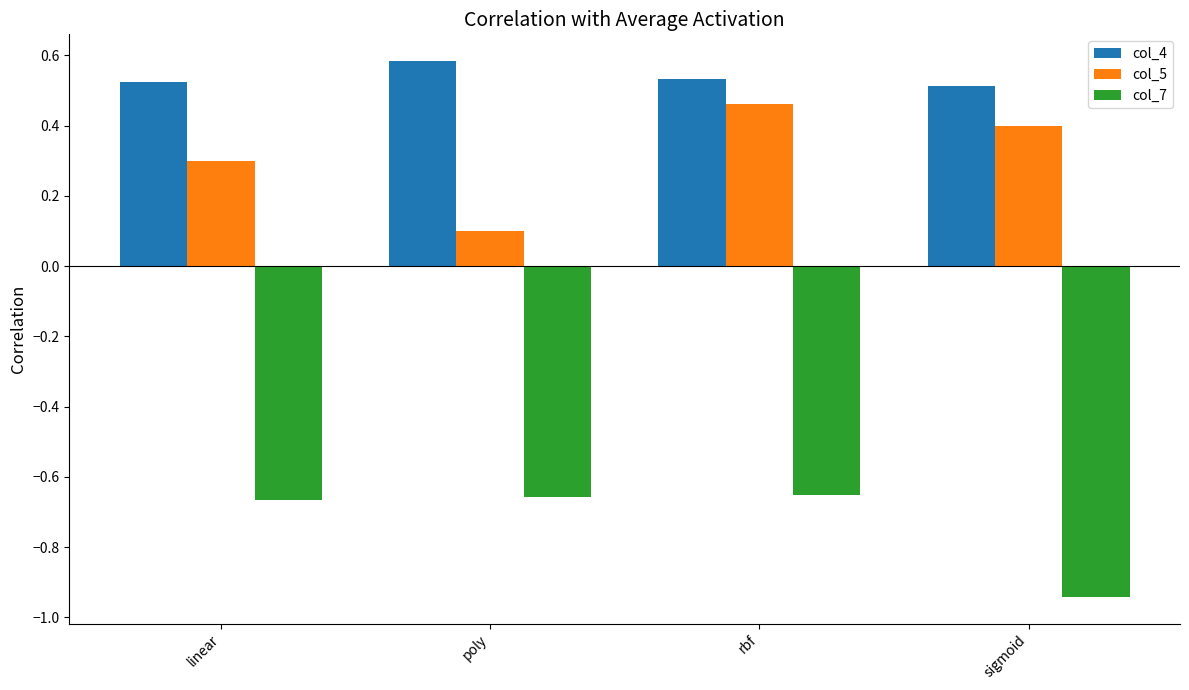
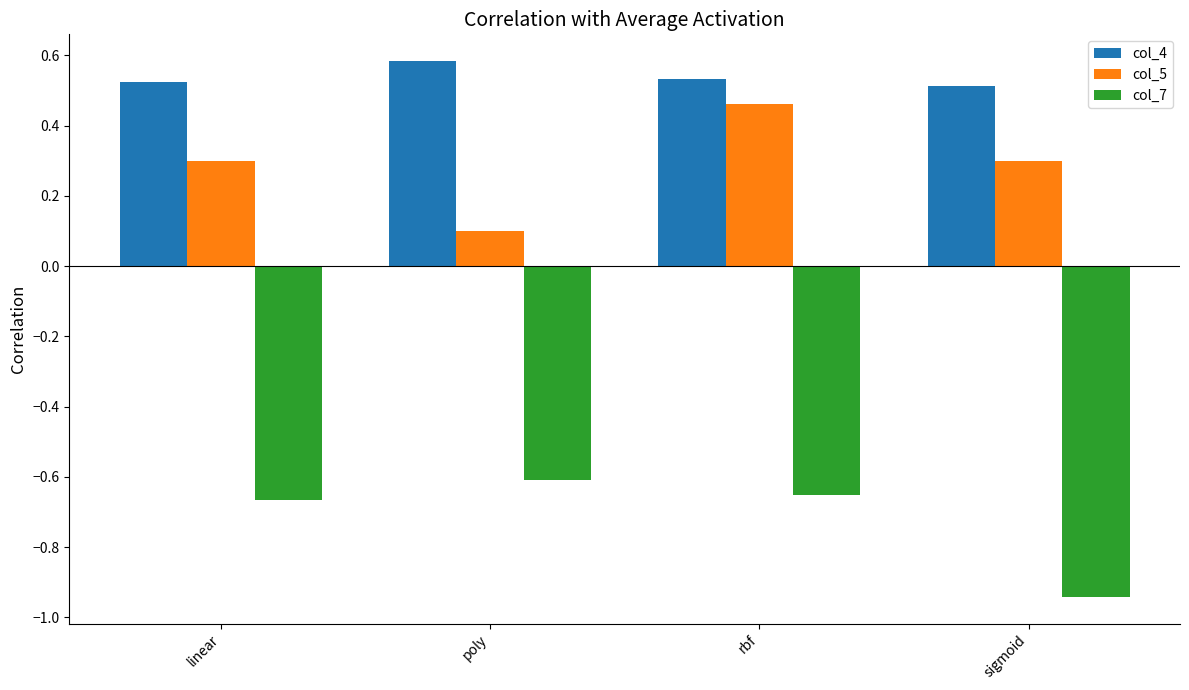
col_7, poly: -0.66 -> -0.61
col_5, sigmoid: 0.4 -> 0.3
